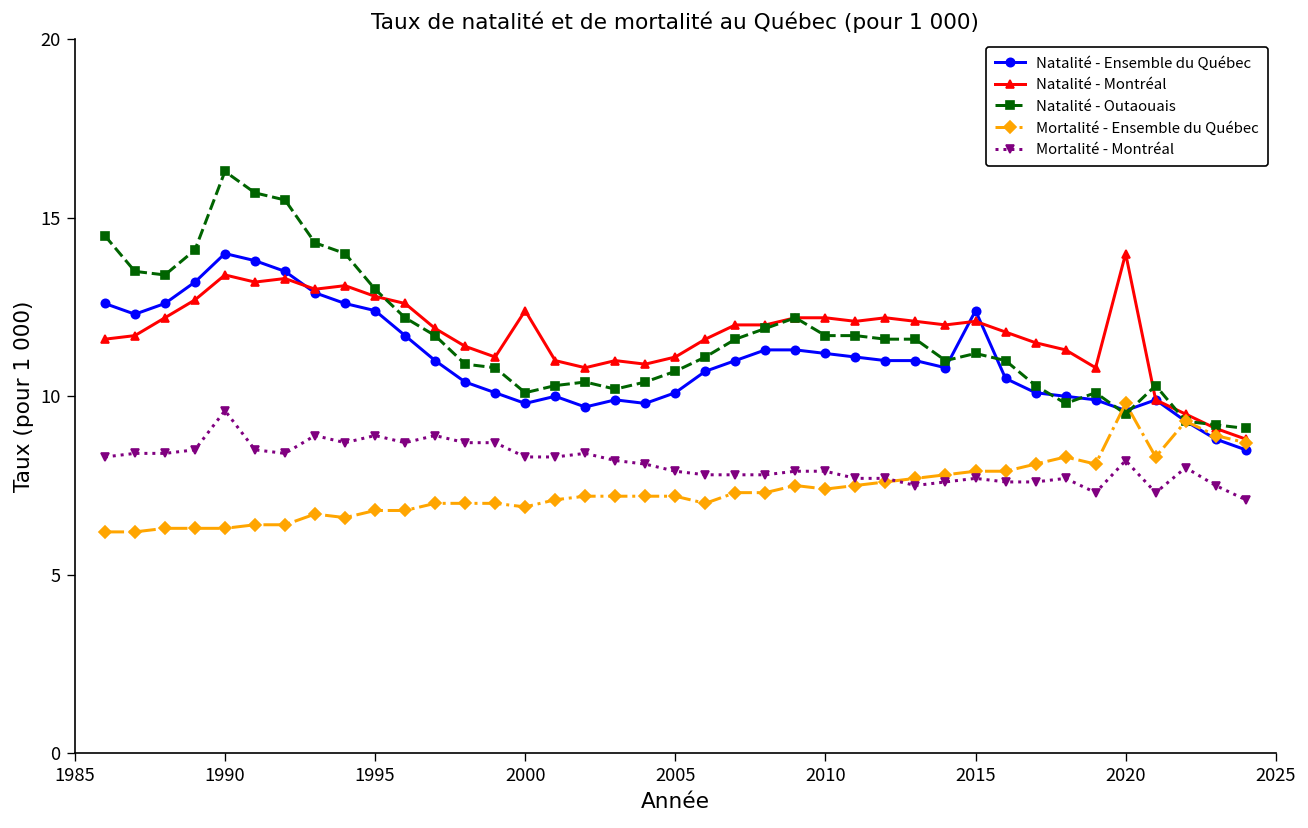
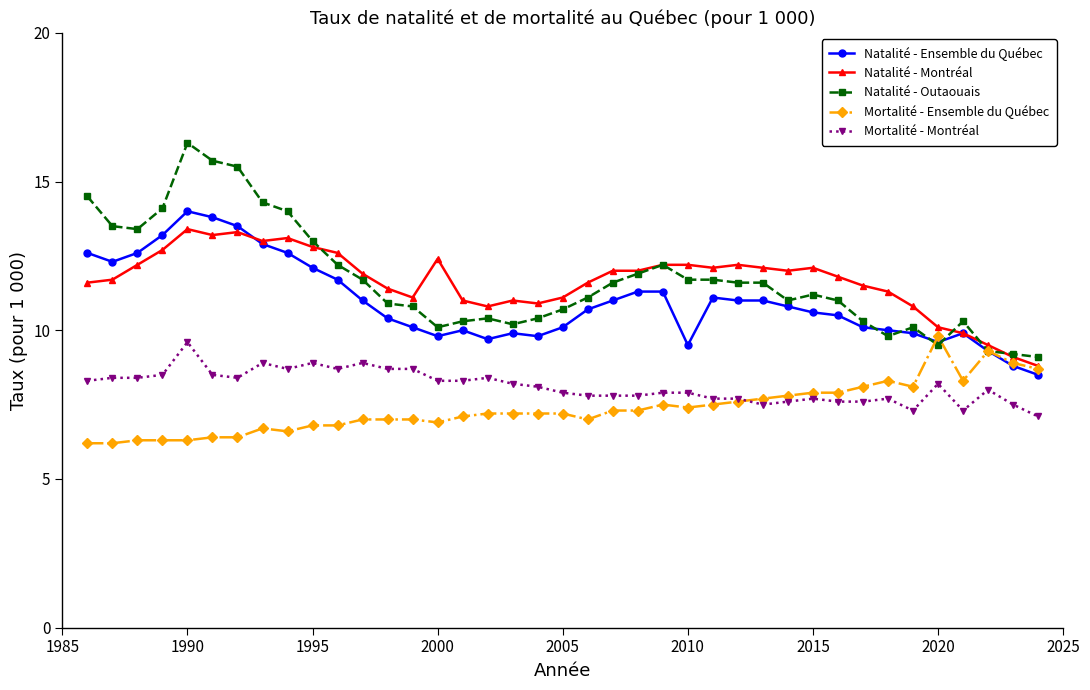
Natalité - Ensemble du Québec, 1995: 12.4 -> 12.1
Natalité - Ensemble du Québec, 2010: 11.2 -> 9.5
Natalité - Ensemble du Québec, 2015: 12.4 -> 10.6
Natalité - Montréal, 2020: 14.0 -> 10.1
